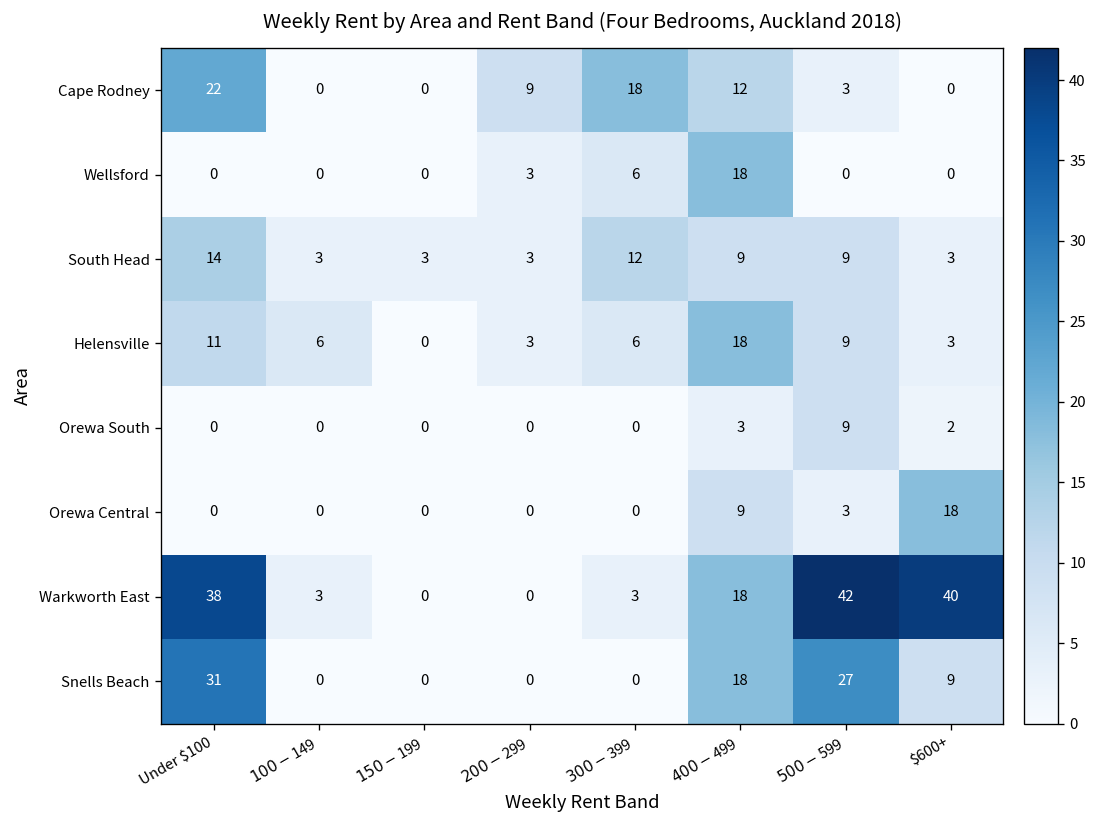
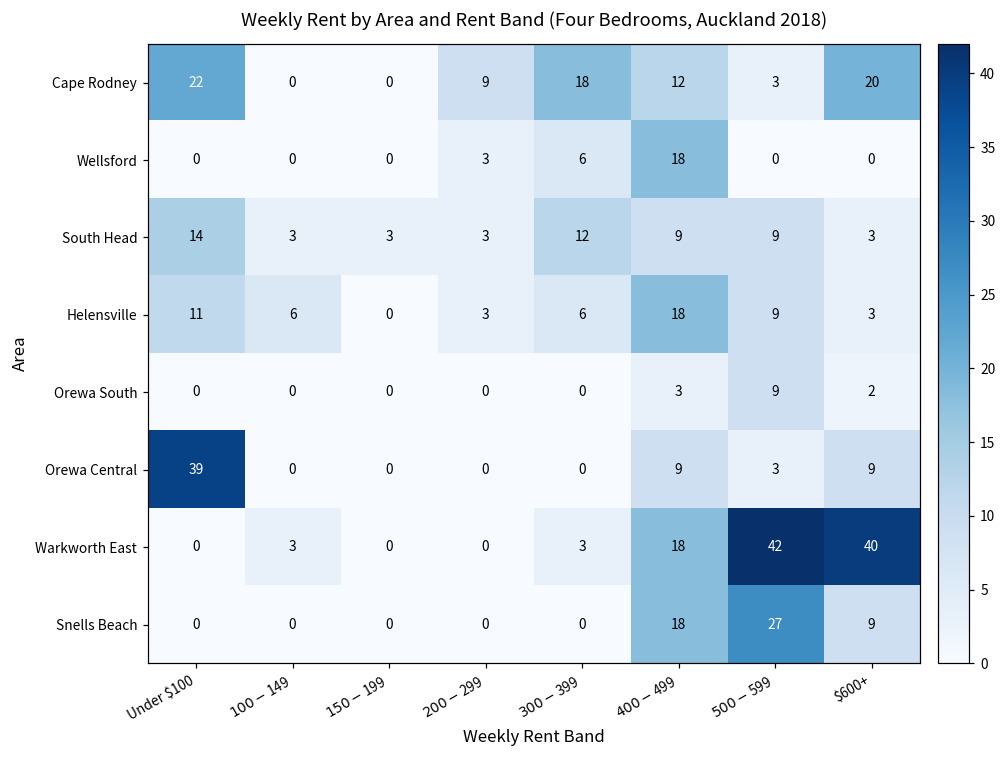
Cape Rodney, $600+: 0 -> 20
Orewa Central, Under $100: 0 -> 39
Orewa Central, $600+: 18 -> 9
Warkworth East, Under $100: 38 -> 0
Snells Beach, Under $100: 31 -> 0
